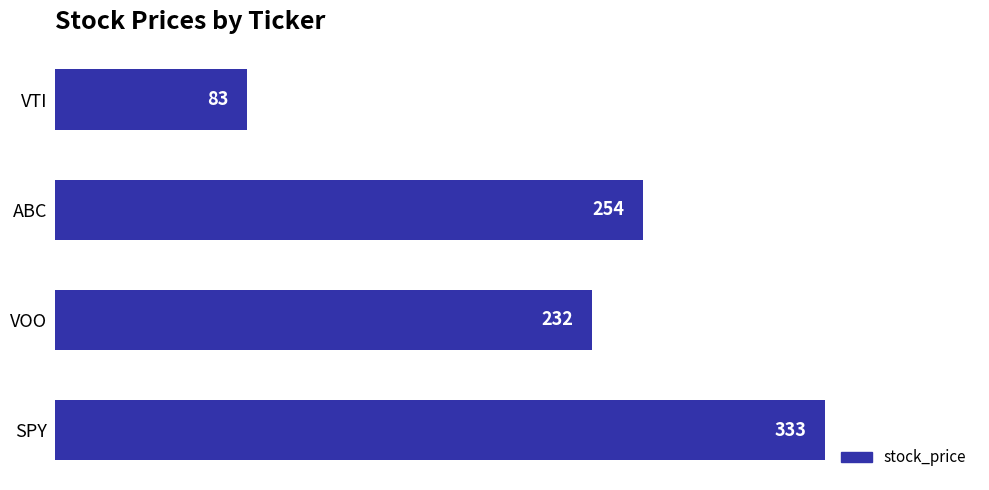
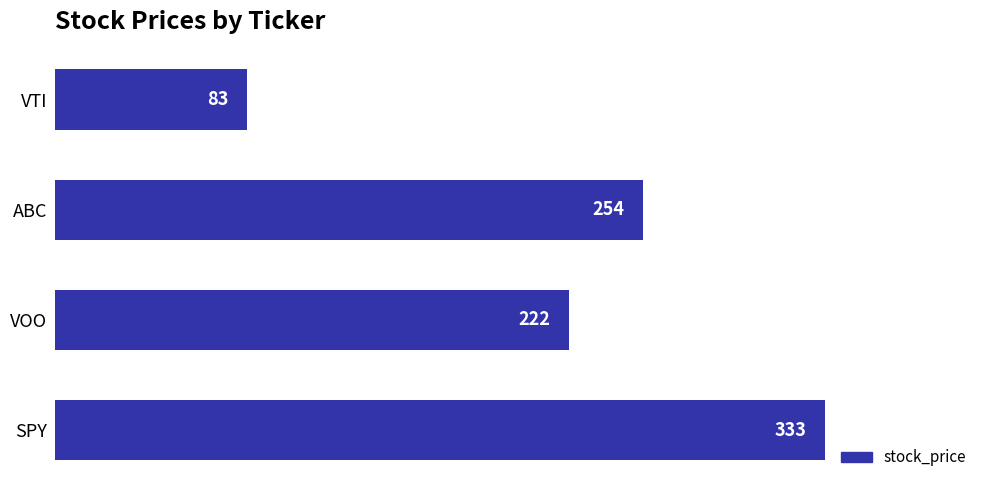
VOO: 232 -> 222
